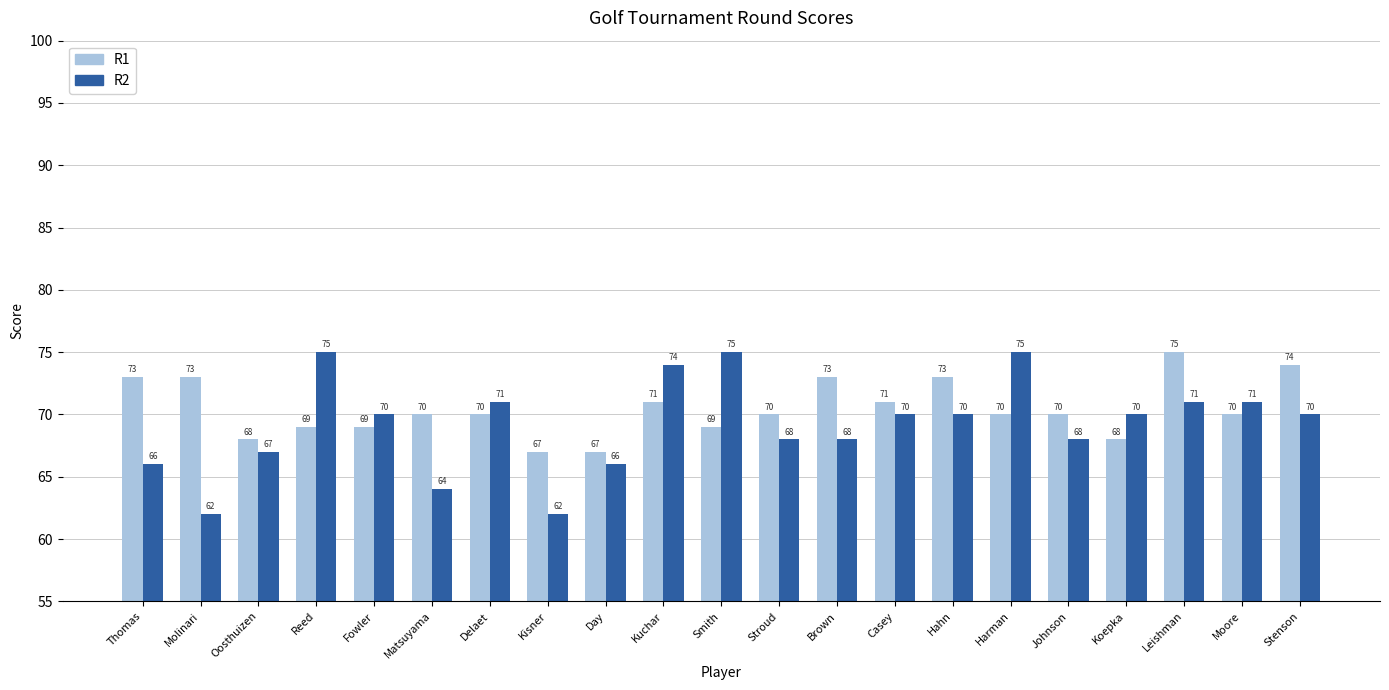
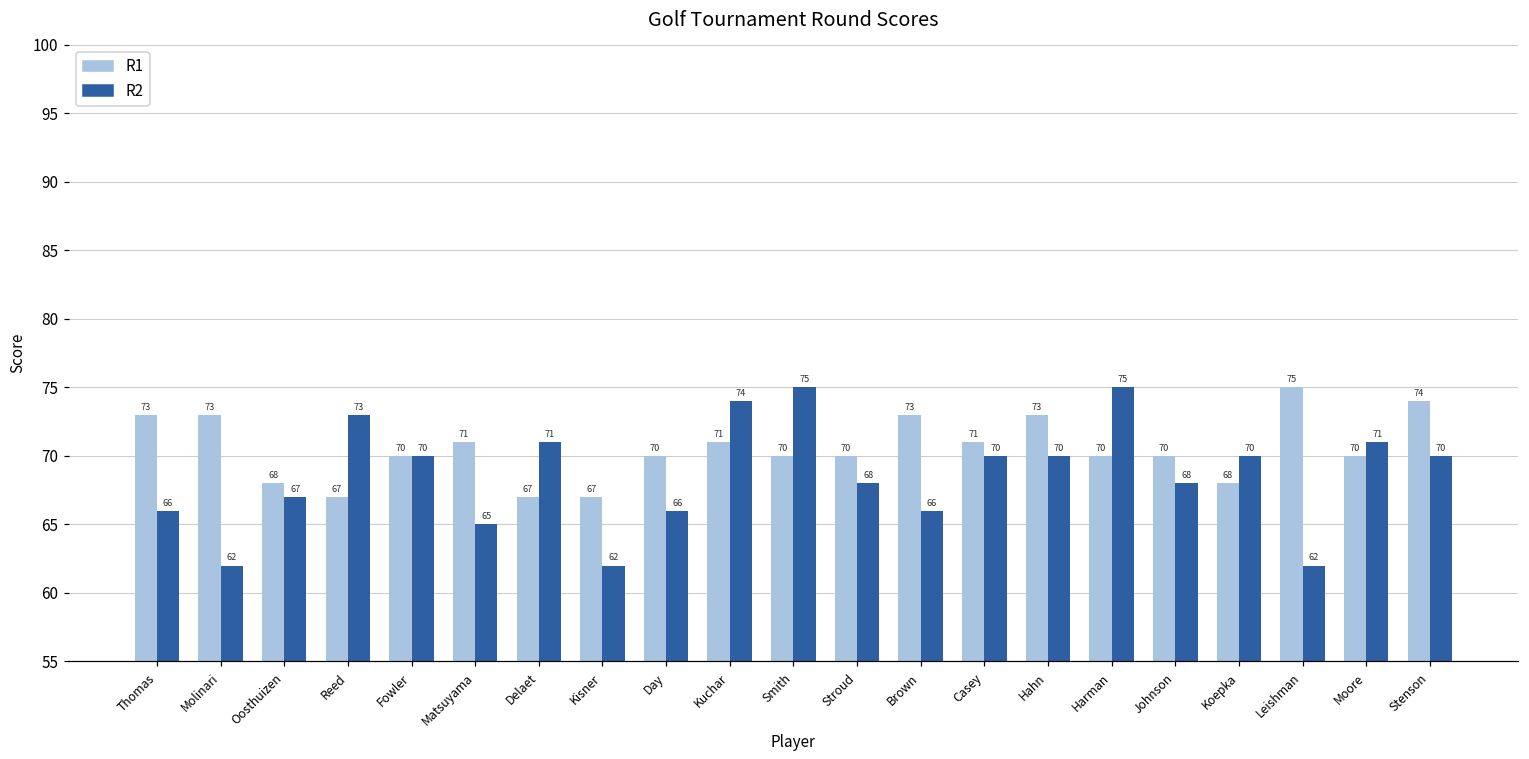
R1, Reed: 69 -> 67
R2, Reed: 75 -> 73
R1, Fowler: 69 -> 70
R1, Matsuyama: 70 -> 71
R2, Matsuyama: 64 -> 65
R1, Delaet: 70 -> 67
R1, Day: 67 -> 70
R1, Smith: 69 -> 70
R2, Brown: 68 -> 66
R2, Leishman: 71 -> 62
